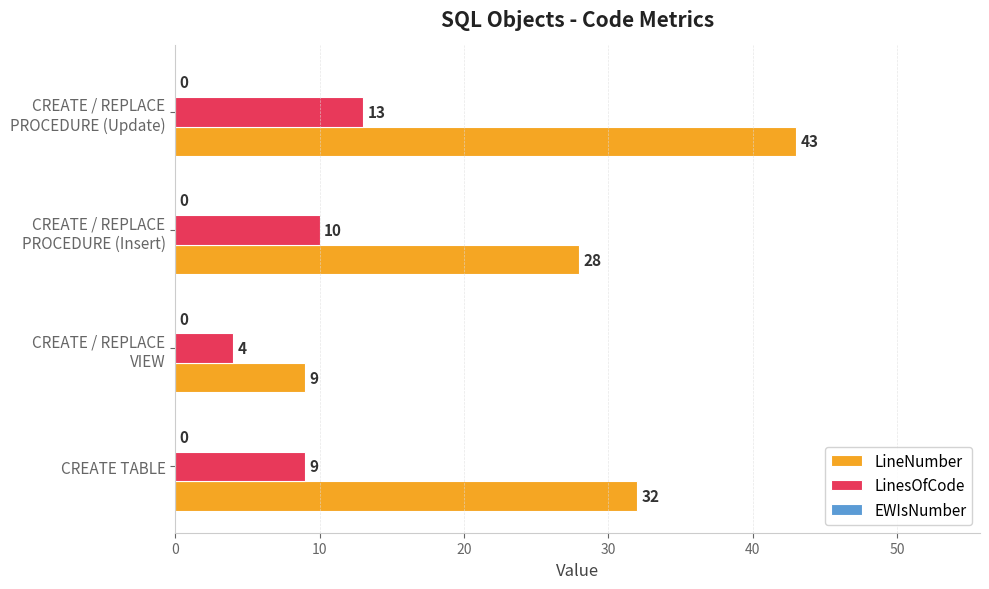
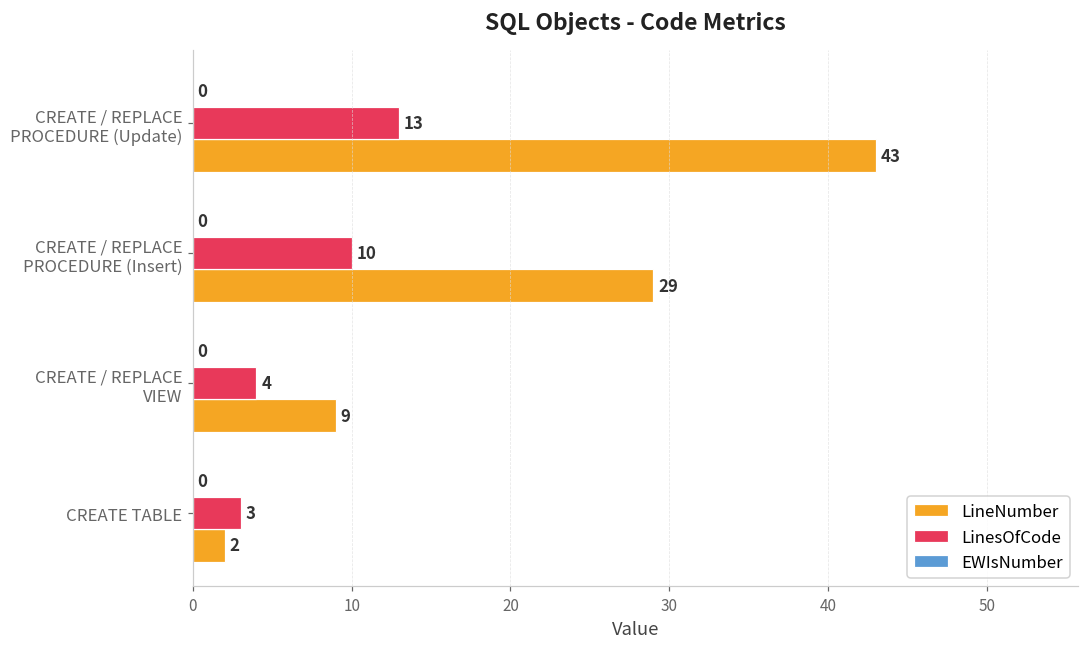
LineNumber, CREATE / REPLACE PROCEDURE (Insert): 28 -> 29
LinesOfCode, CREATE TABLE: 9 -> 3
LineNumber, CREATE TABLE: 32 -> 2
